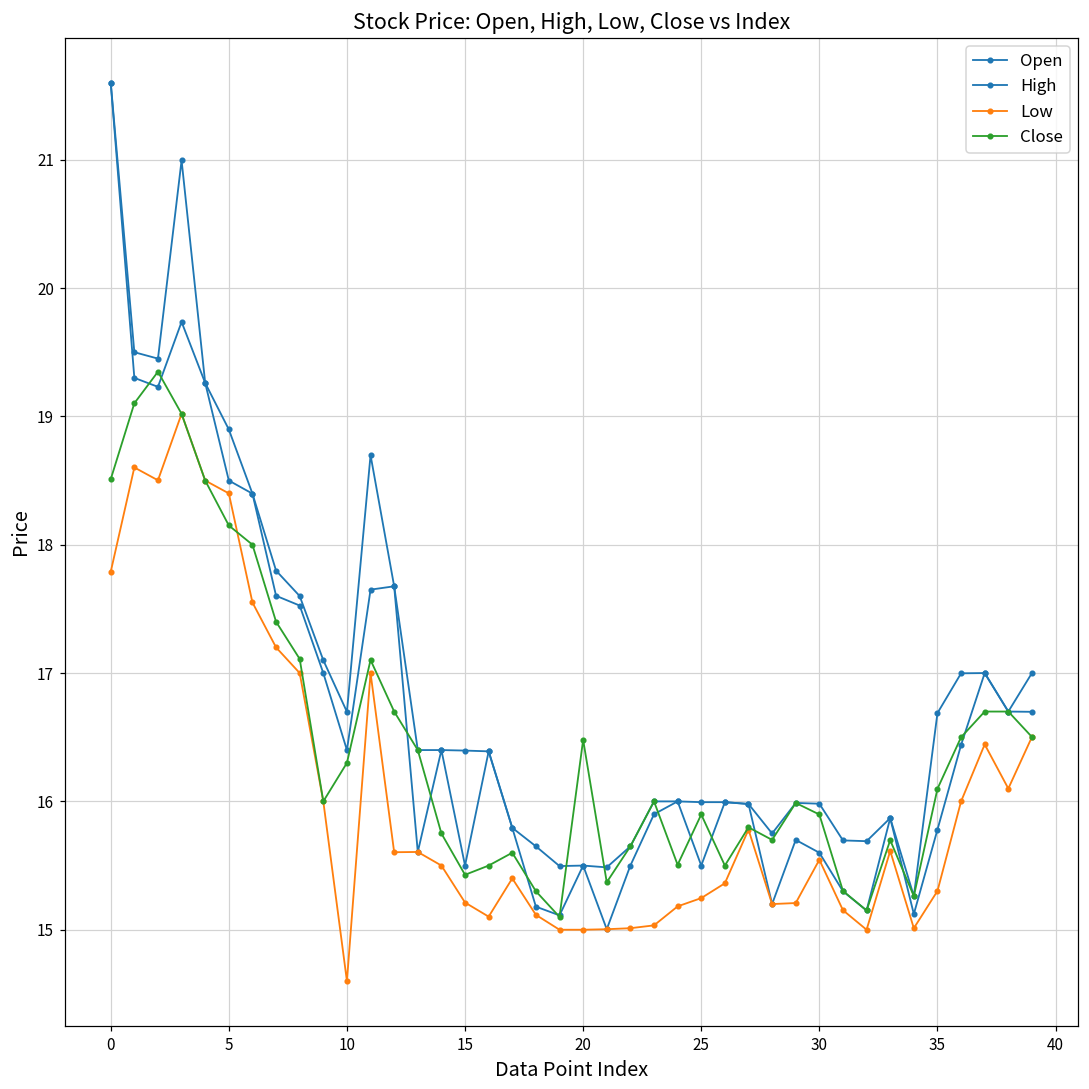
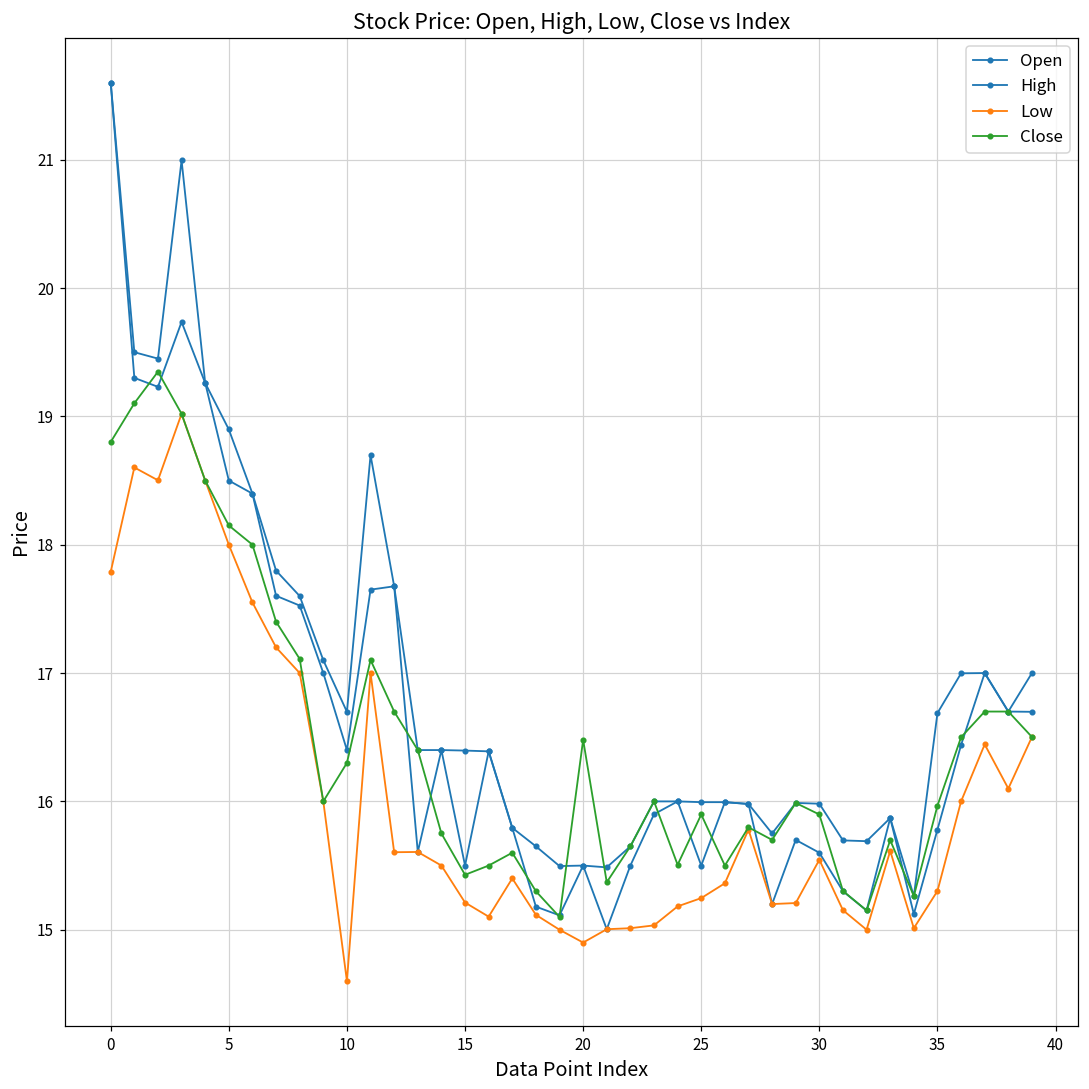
Close, 0: 18.51 -> 18.80
Low, 5: 18.4 -> 18.0
Low, 20: 15.0 -> 14.9
Close, 35: 16.10 -> 15.97
